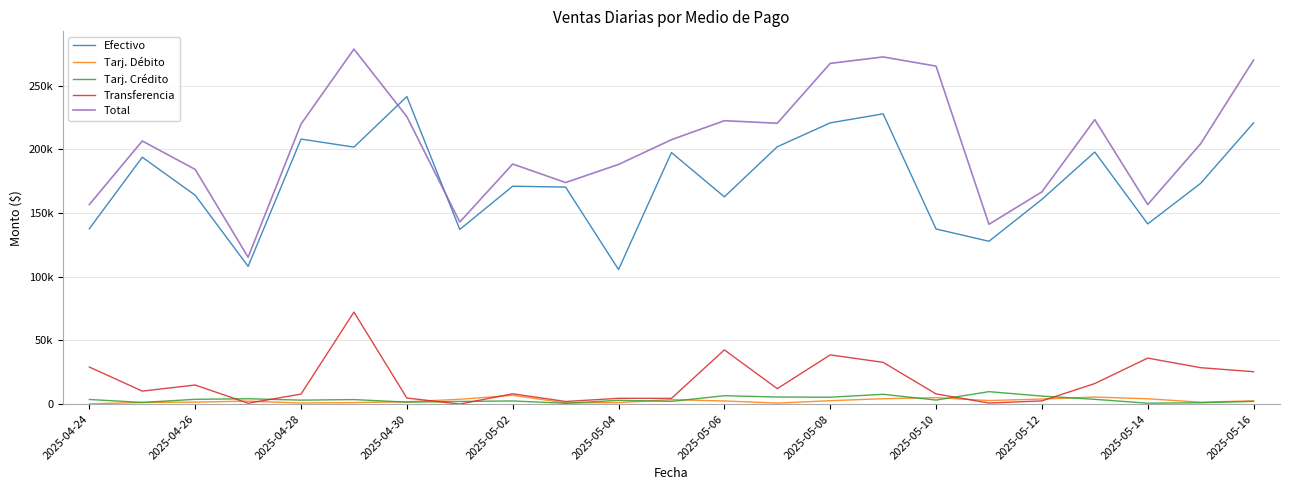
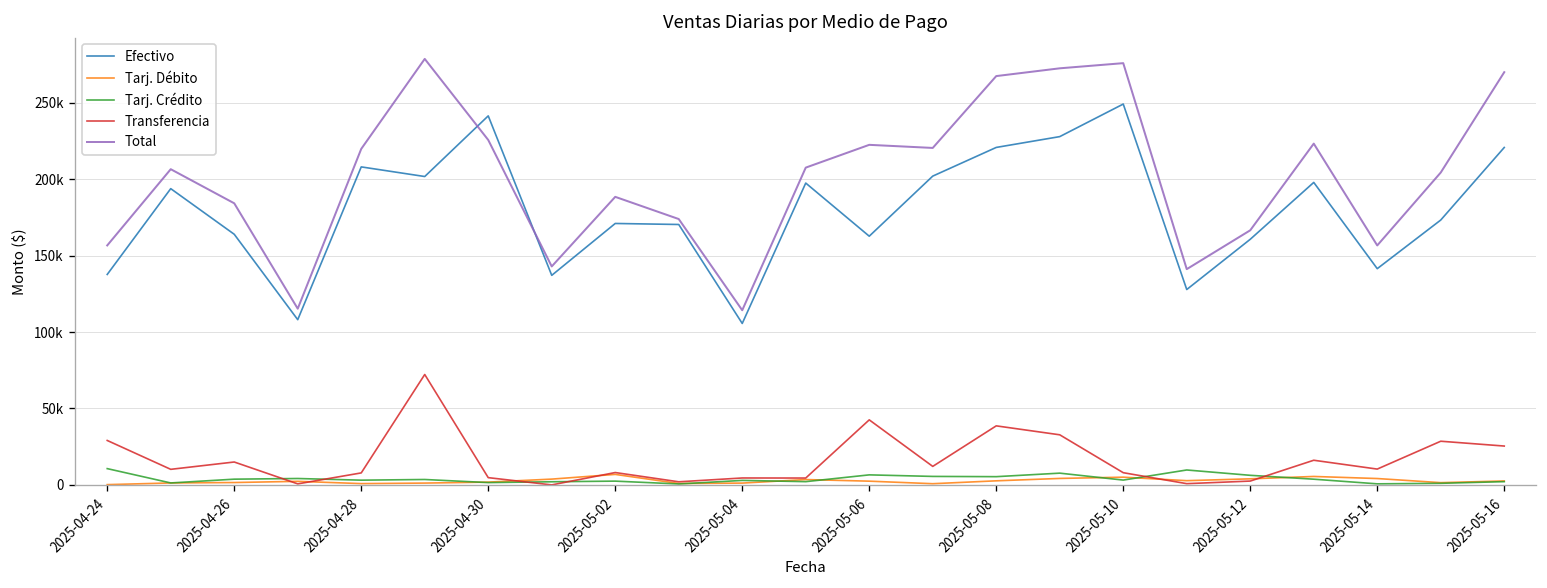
Tarj. Crédito, 2025-04-24: 4000 -> 11000
Total, 2025-05-04: 188000 -> 114000
Efectivo, 2025-05-10: 137000 -> 249000
Total, 2025-05-10: 265000 -> 276000
Transferencia, 2025-05-14: 36000 -> 10000
